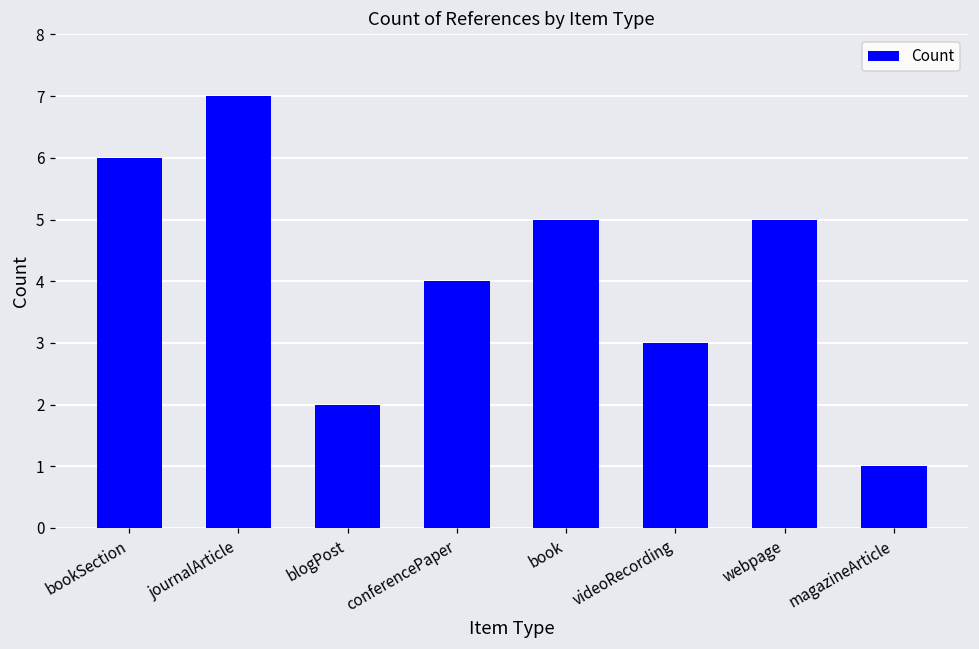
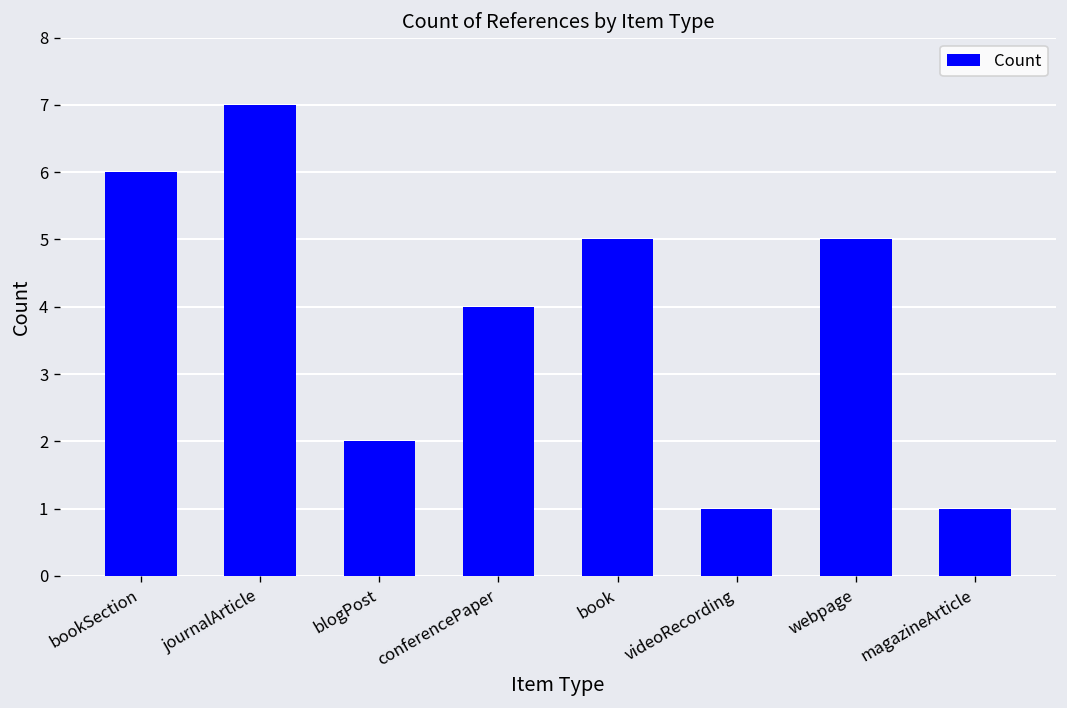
videoRecording: 3 -> 1
